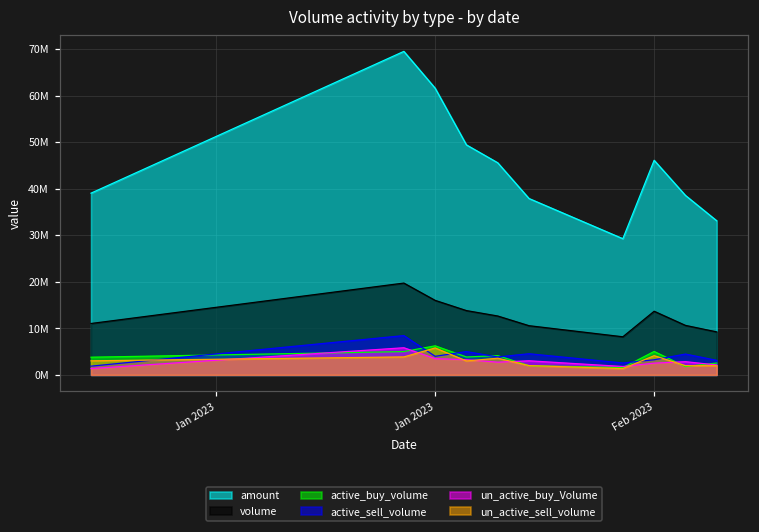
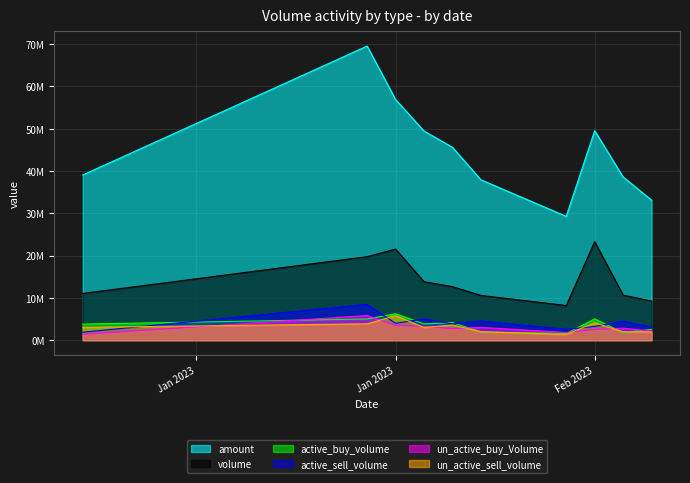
amount, Jan 2023: 62000000 -> 57000000
volume, Jan 2023: 16000000 -> 22000000
amount, Feb 2023: 46000000 -> 50000000
volume, Feb 2023: 14000000 -> 23000000
